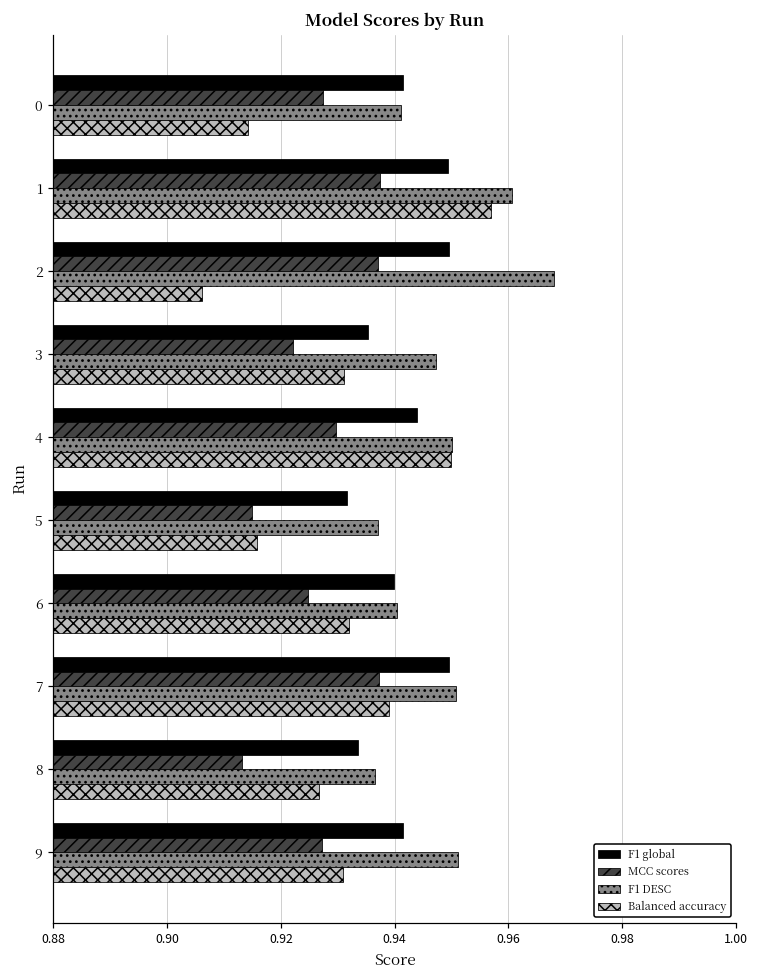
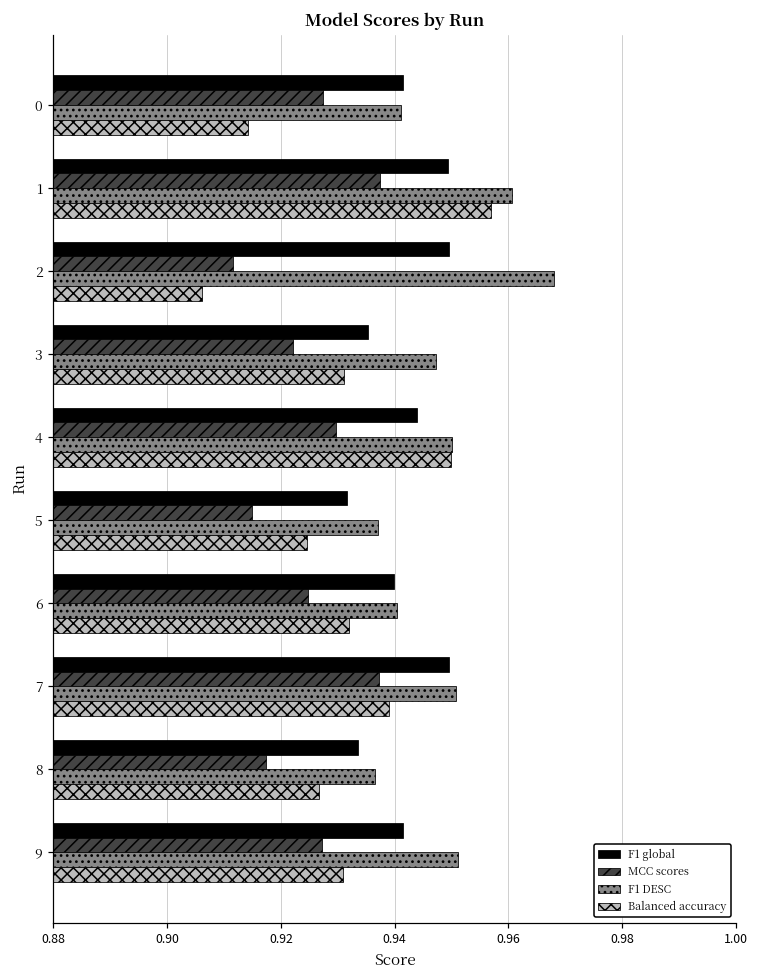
MCC scores, 2: 0.937 -> 0.912
Balanced accuracy, 5: 0.916 -> 0.925
MCC scores, 8: 0.913 -> 0.917
